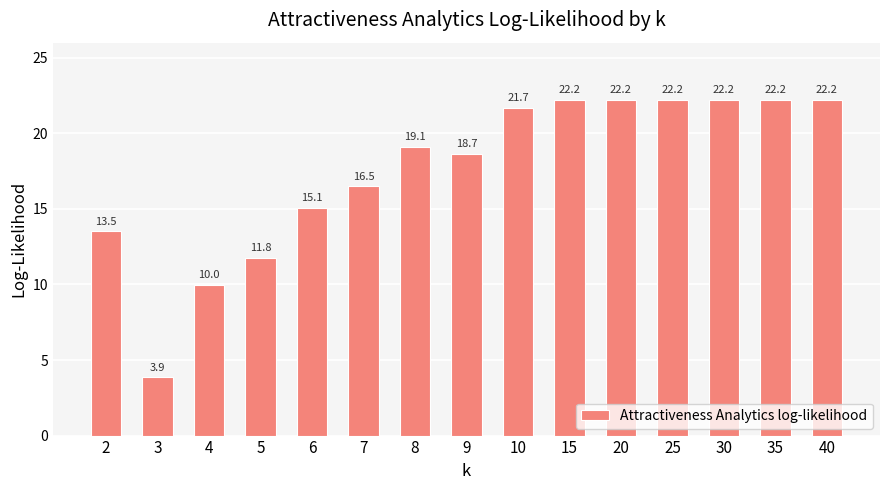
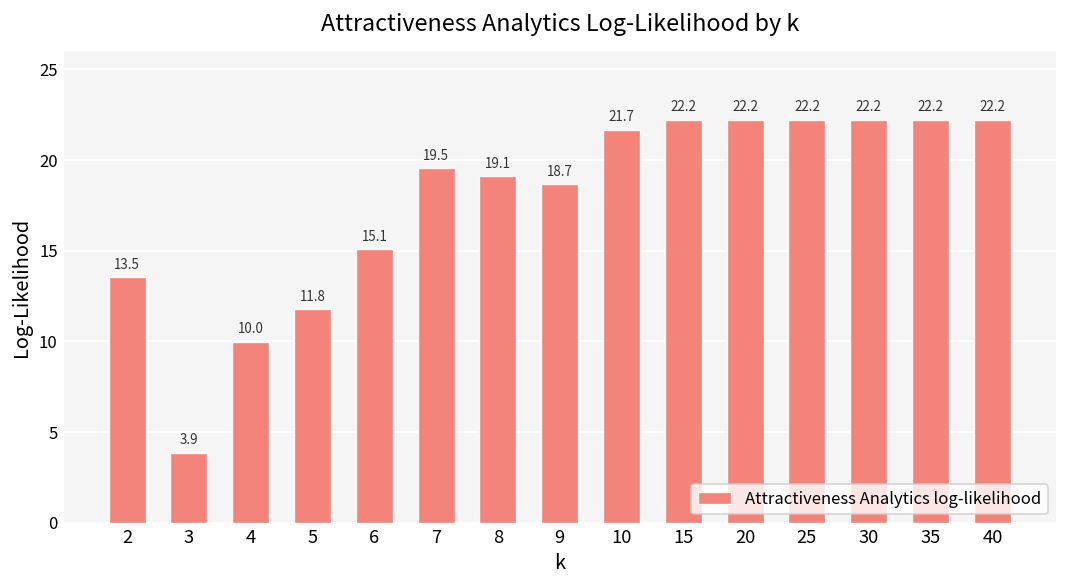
7: 16.5 -> 19.5
